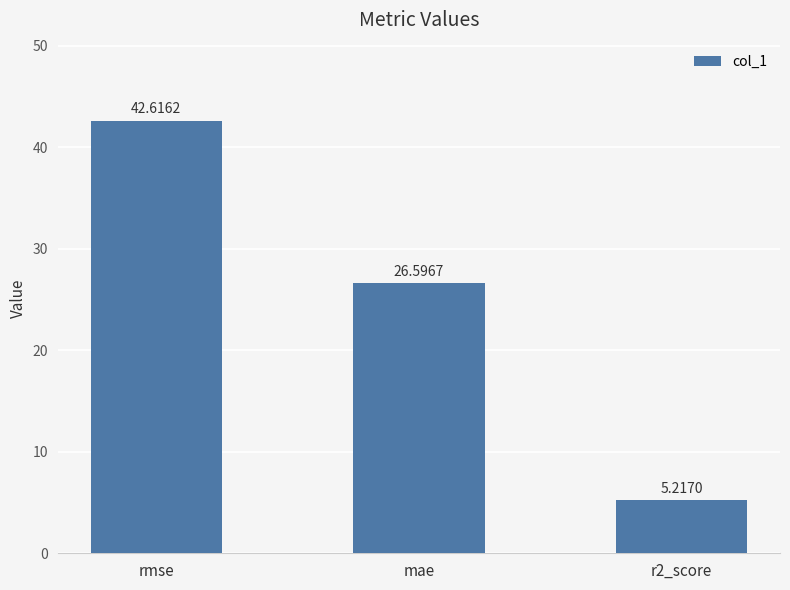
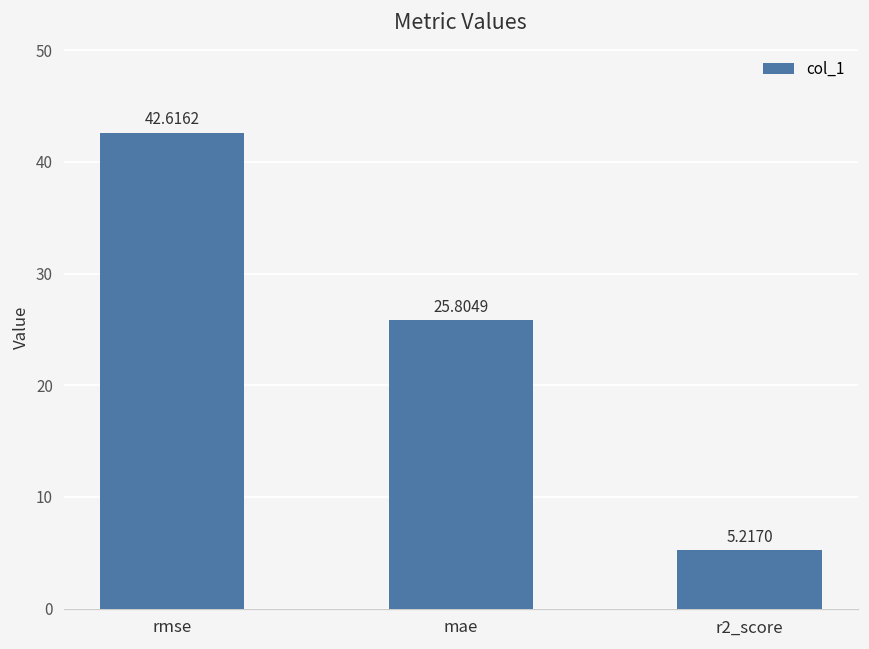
mae: 26.5967 -> 25.8049
